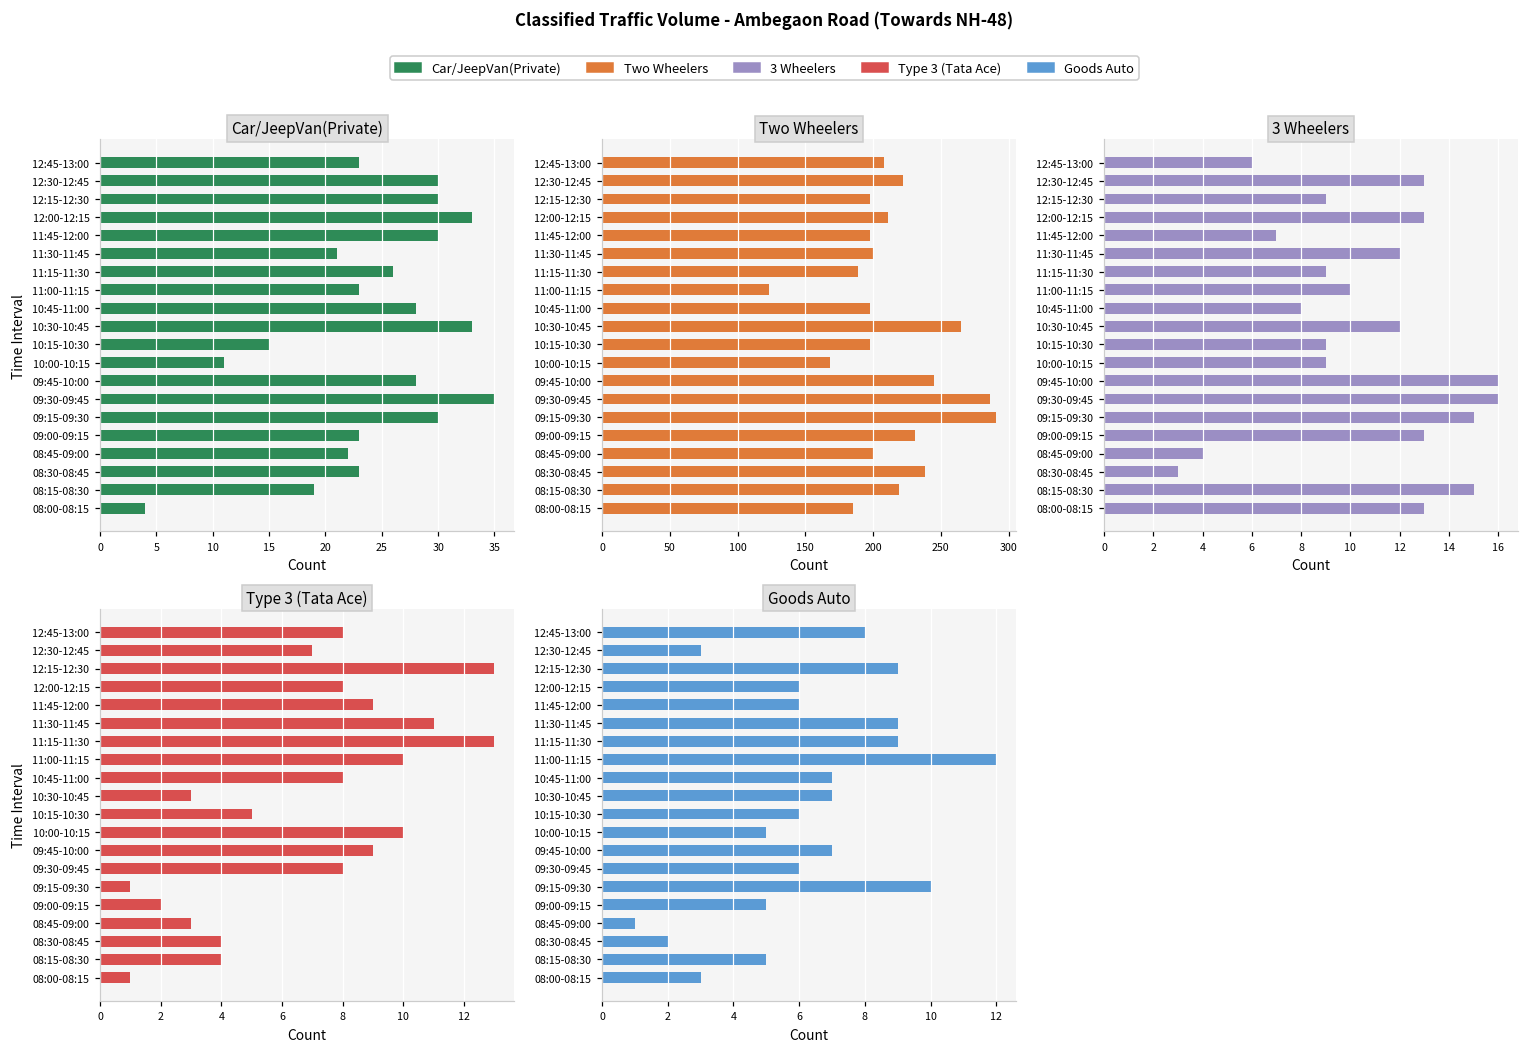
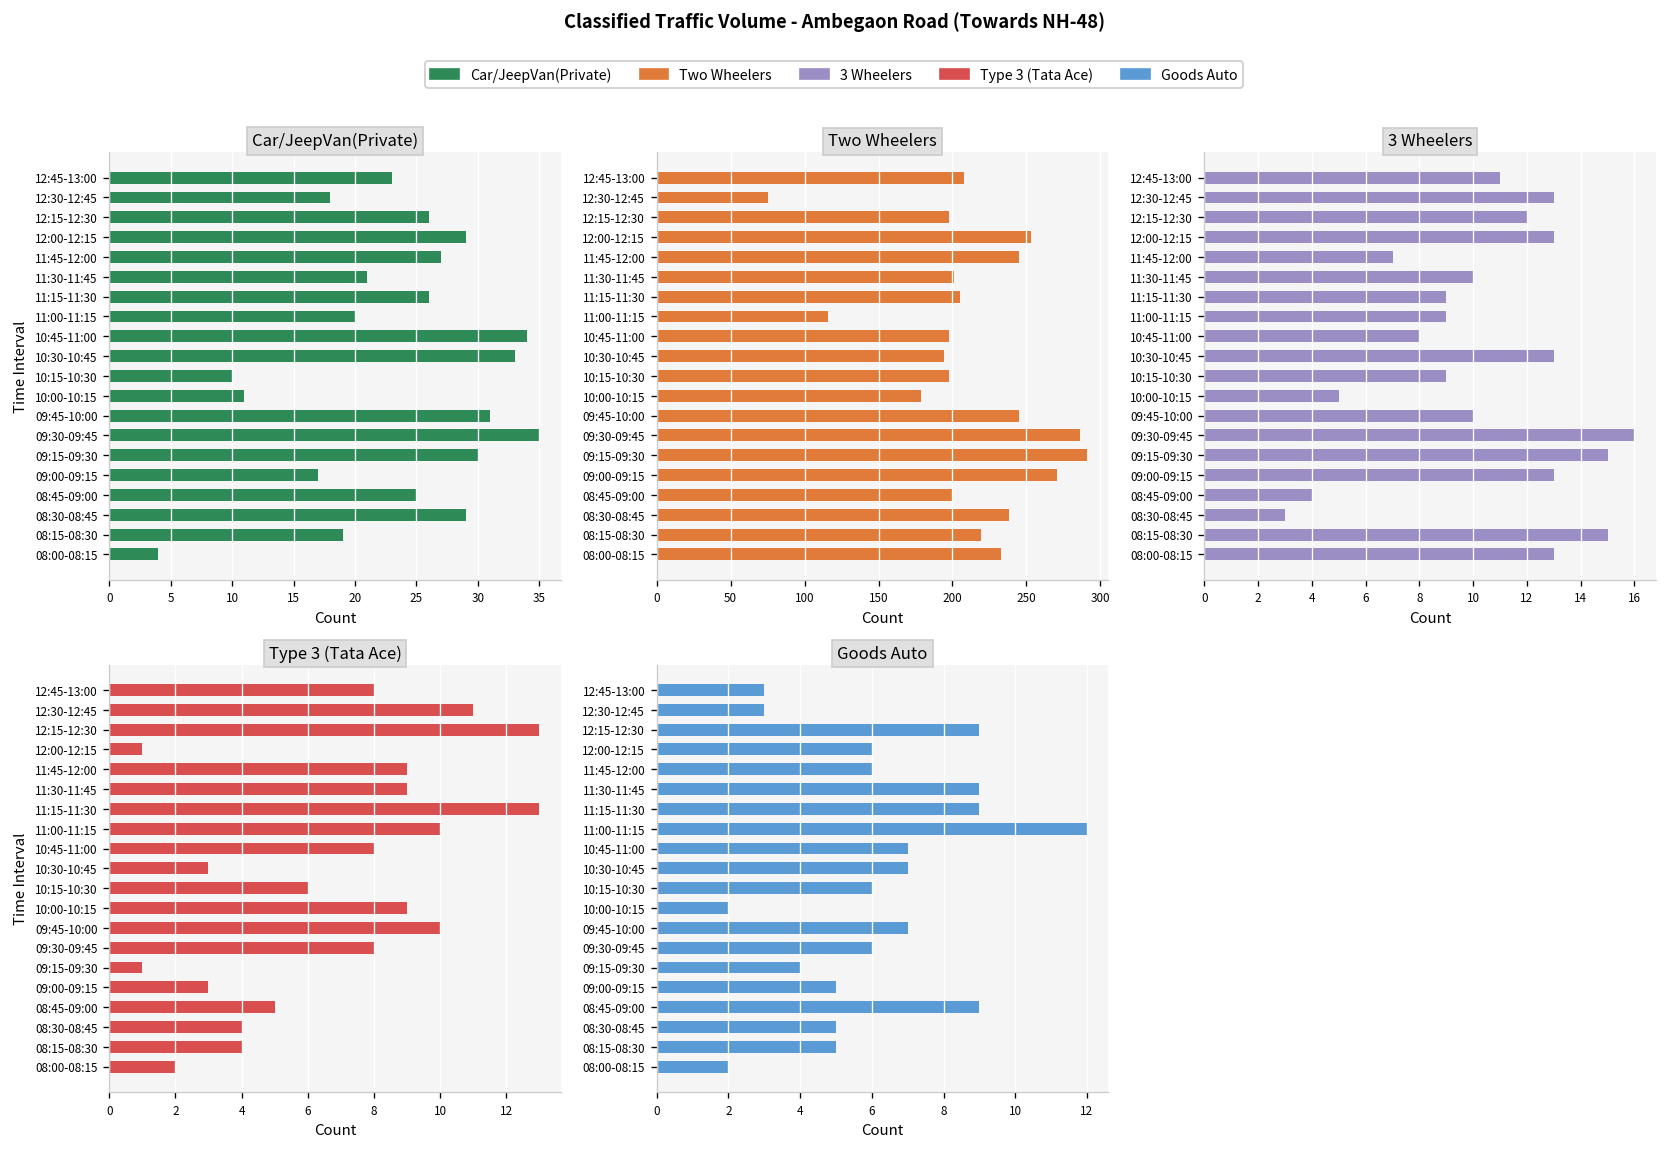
Car/JeepVan(Private), 12:30-12:45: 30 -> 18
Car/JeepVan(Private), 12:15-12:30: 30 -> 26
Car/JeepVan(Private), 12:00-12:15: 33 -> 29
Car/JeepVan(Private), 11:45-12:00: 30 -> 27
Car/JeepVan(Private), 11:00-11:15: 23 -> 20
Car/JeepVan(Private), 10:45-11:00: 28 -> 34
Car/JeepVan(Private), 10:15-10:30: 15 -> 10
Car/JeepVan(Private), 09:45-10:00: 28 -> 31
Car/JeepVan(Private), 09:00-09:15: 23 -> 17
Car/JeepVan(Private), 08:45-09:00: 22 -> 25
Car/JeepVan(Private), 08:30-08:45: 23 -> 29
Two Wheelers, 12:30-12:45: 222 -> 75
Two Wheelers, 12:00-12:15: 211 -> 253
Two Wheelers, 11:45-12:00: 198 -> 245
Two Wheelers, 11:15-11:30: 189 -> 205
Two Wheelers, 11:00-11:15: 123 -> 116
Two Wheelers, 10:30-10:45: 265 -> 194
Two Wheelers, 10:00-10:15: 168 -> 179
Two Wheelers, 09:00-09:15: 231 -> 271
Two Wheelers, 08:00-08:15: 185 -> 233
3 Wheelers, 12:45-13:00: 6 -> 11
3 Wheelers, 12:15-12:30: 9 -> 12
3 Wheelers, 11:30-11:45: 12 -> 10
3 Wheelers, 11:00-11:15: 10 -> 9
3 Wheelers, 10:30-10:45: 12 -> 13
3 Wheelers, 10:00-10:15: 9 -> 5
3 Wheelers, 09:45-10:00: 16 -> 10
Type 3 (Tata Ace), 12:30-12:45: 7 -> 11
Type 3 (Tata Ace), 12:00-12:15: 8 -> 1
Type 3 (Tata Ace), 11:30-11:45: 11 -> 9
Type 3 (Tata Ace), 10:15-10:30: 5 -> 6
Type 3 (Tata Ace), 10:00-10:15: 10 -> 9
Type 3 (Tata Ace), 09:45-10:00: 9 -> 10
Type 3 (Tata Ace), 09:00-09:15: 2 -> 3
Type 3 (Tata Ace), 08:45-09:00: 3 -> 5
Type 3 (Tata Ace), 08:00-08:15: 1 -> 2
Goods Auto, 12:45-13:00: 8 -> 3
Goods Auto, 10:00-10:15: 5 -> 2
Goods Auto, 09:15-09:30: 10 -> 4
Goods Auto, 08:45-09:00: 1 -> 9
Goods Auto, 08:30-08:45: 2 -> 5
Goods Auto, 08:00-08:15: 3 -> 2
